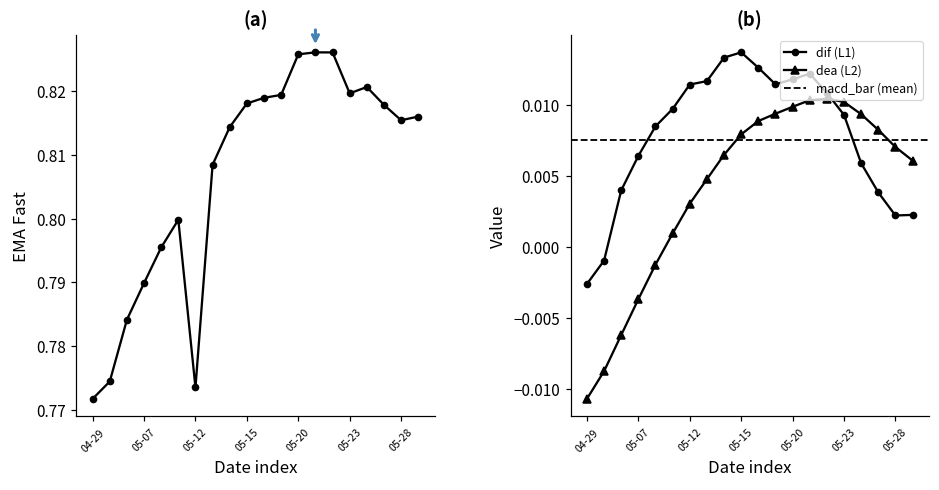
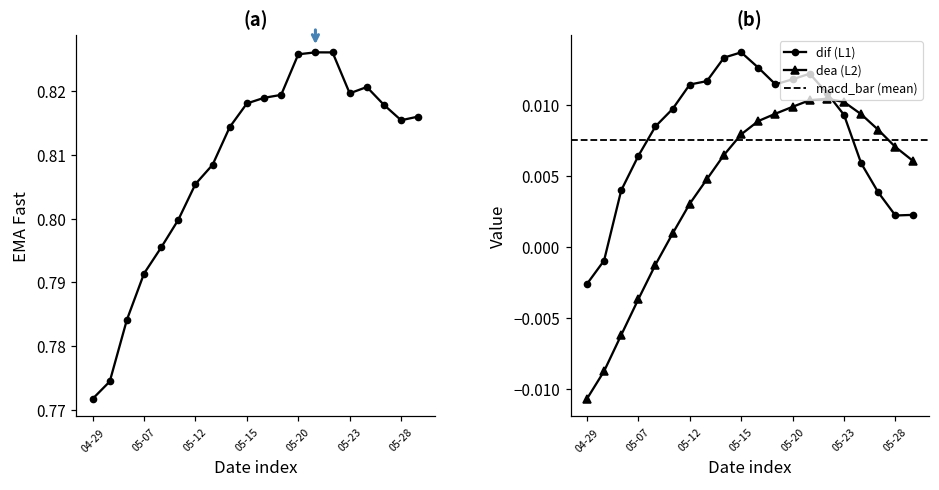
(a), 05-07: 0.790 -> 0.791
(a), 05-12: 0.774 -> 0.805
